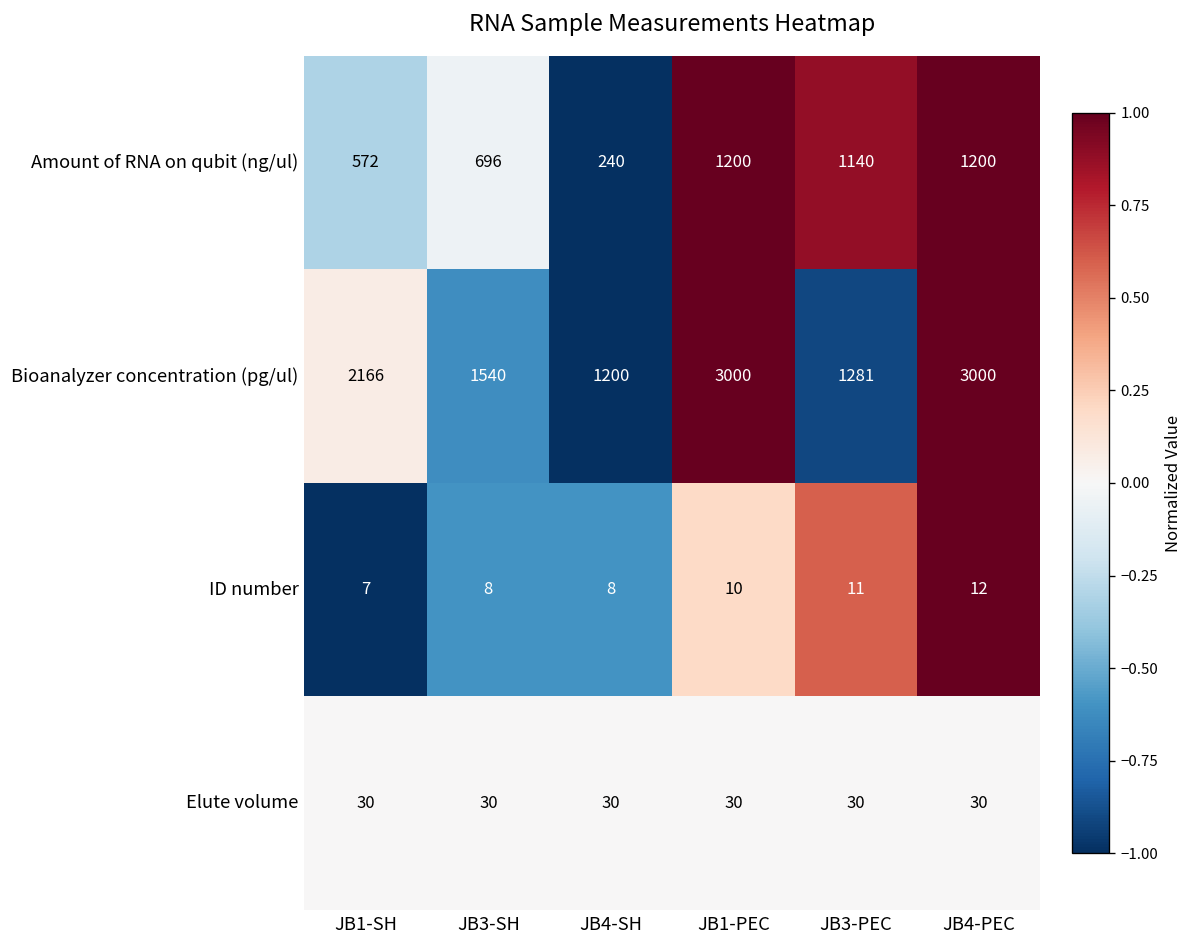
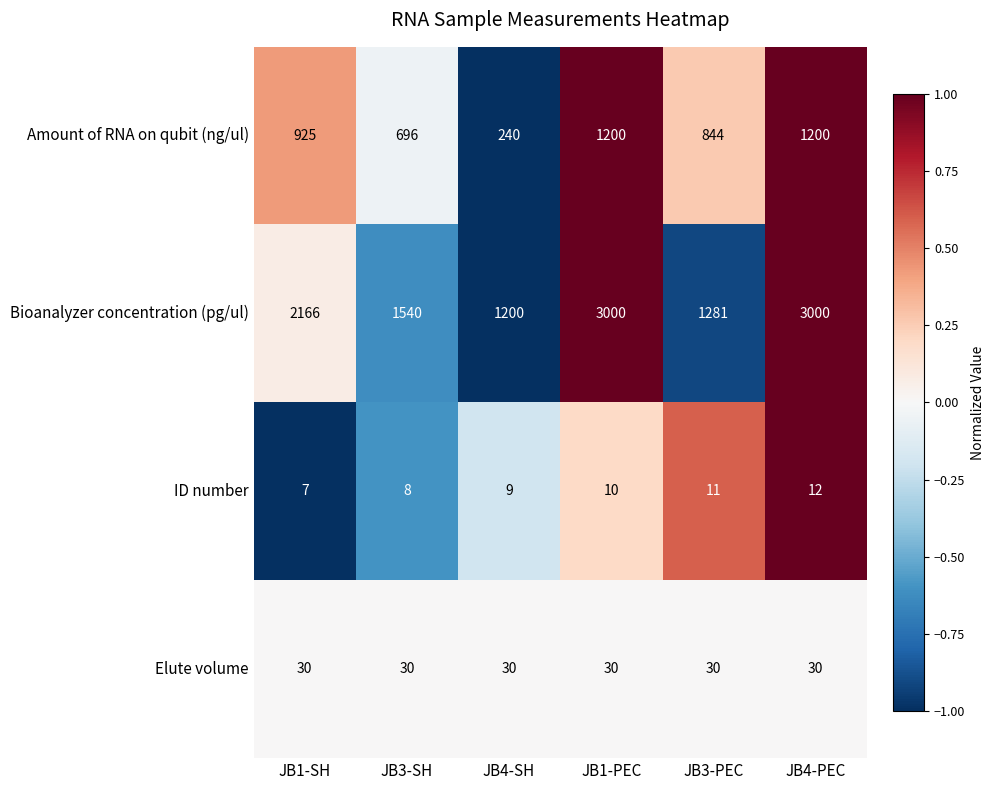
Amount of RNA on qubit (ng/ul), JB1-SH: 572 -> 925
Amount of RNA on qubit (ng/ul), JB3-PEC: 1140 -> 844
ID number, JB4-SH: 8 -> 9
